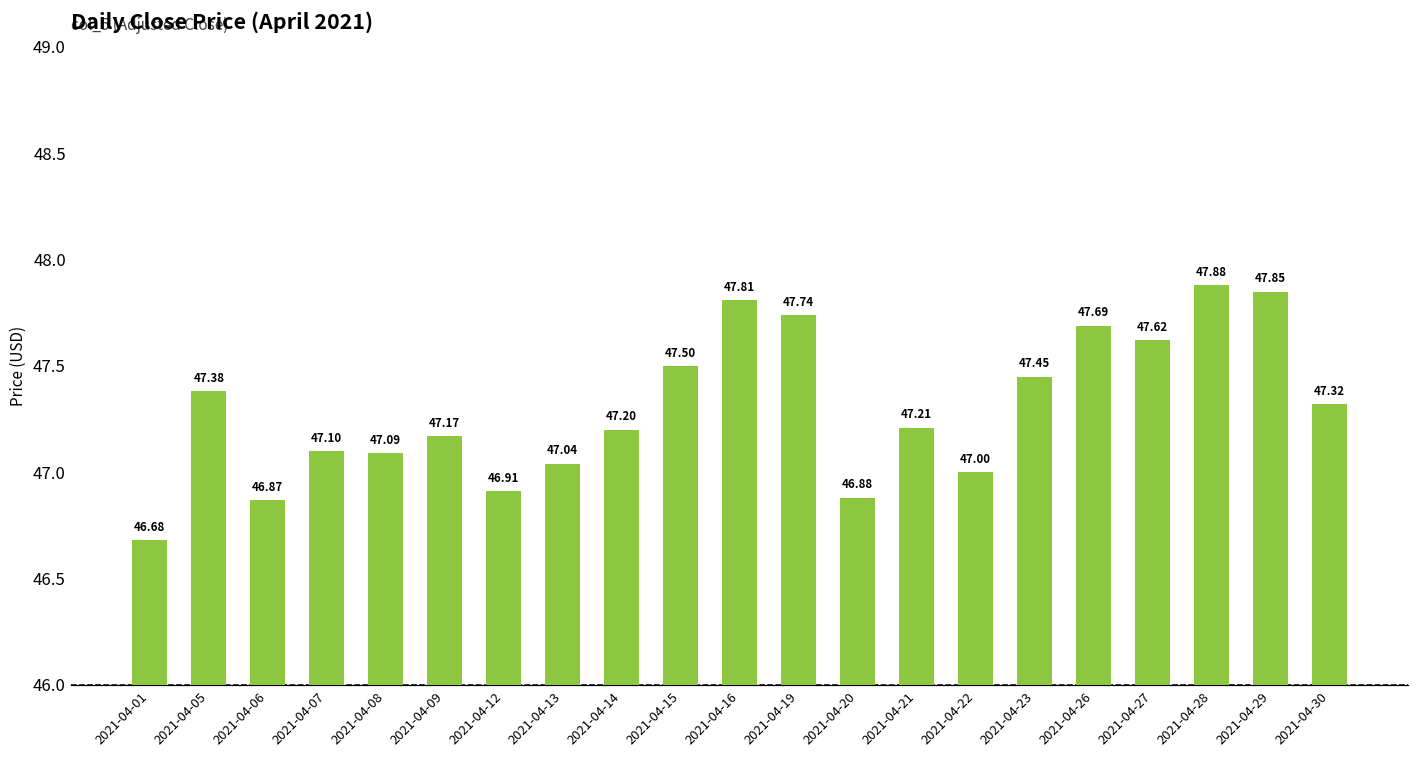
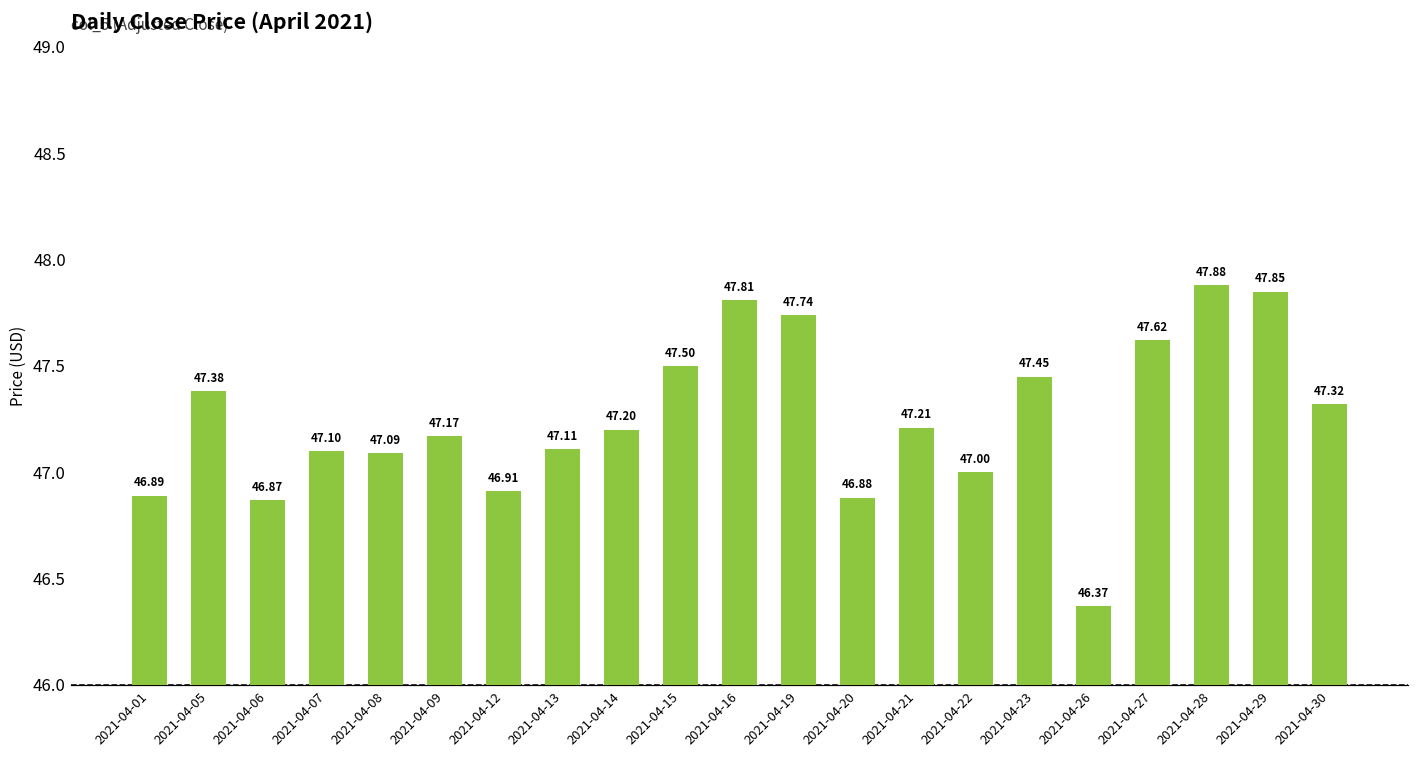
2021-04-01: 46.68 -> 46.89
2021-04-13: 47.04 -> 47.11
2021-04-26: 47.69 -> 46.37
